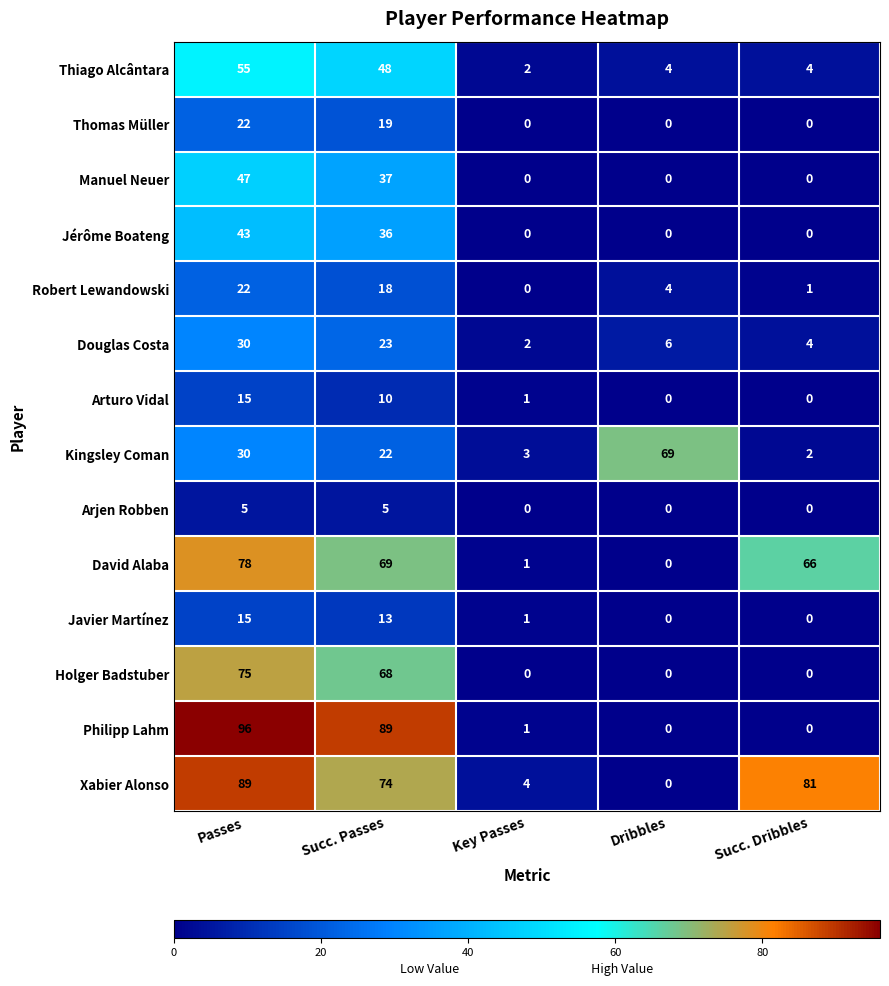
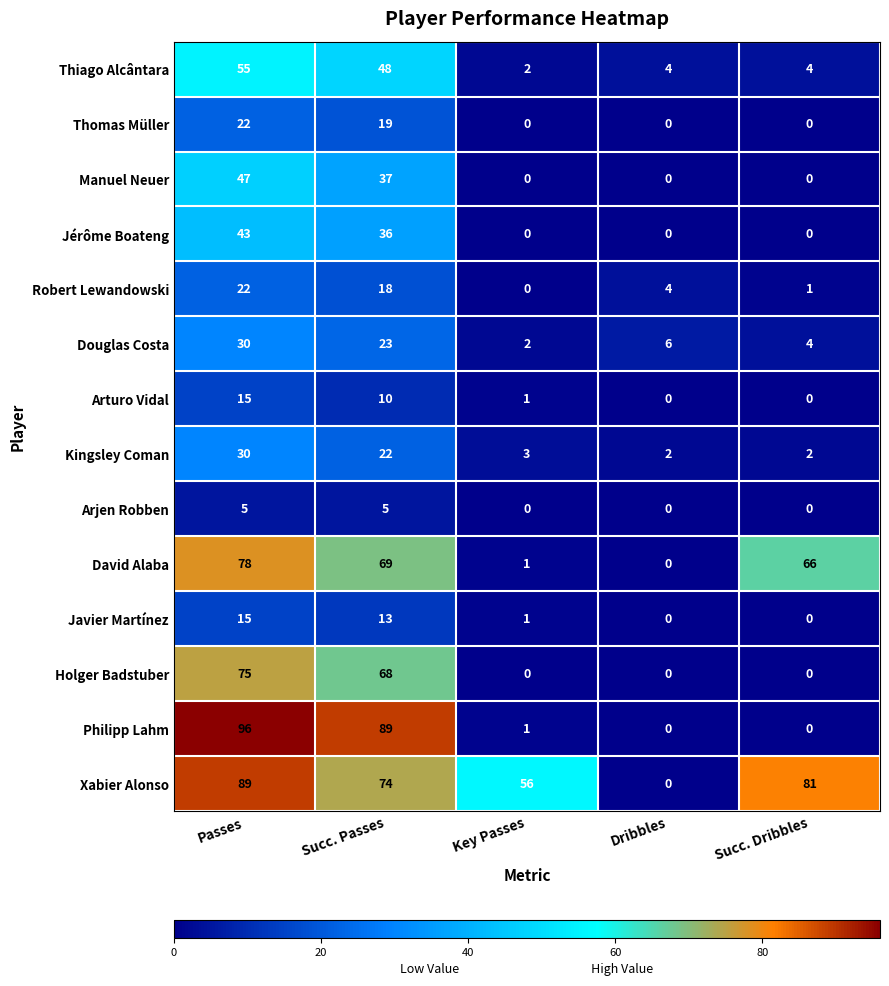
Kingsley Coman, Dribbles: 69 -> 2
Xabier Alonso, Key Passes: 4 -> 56
